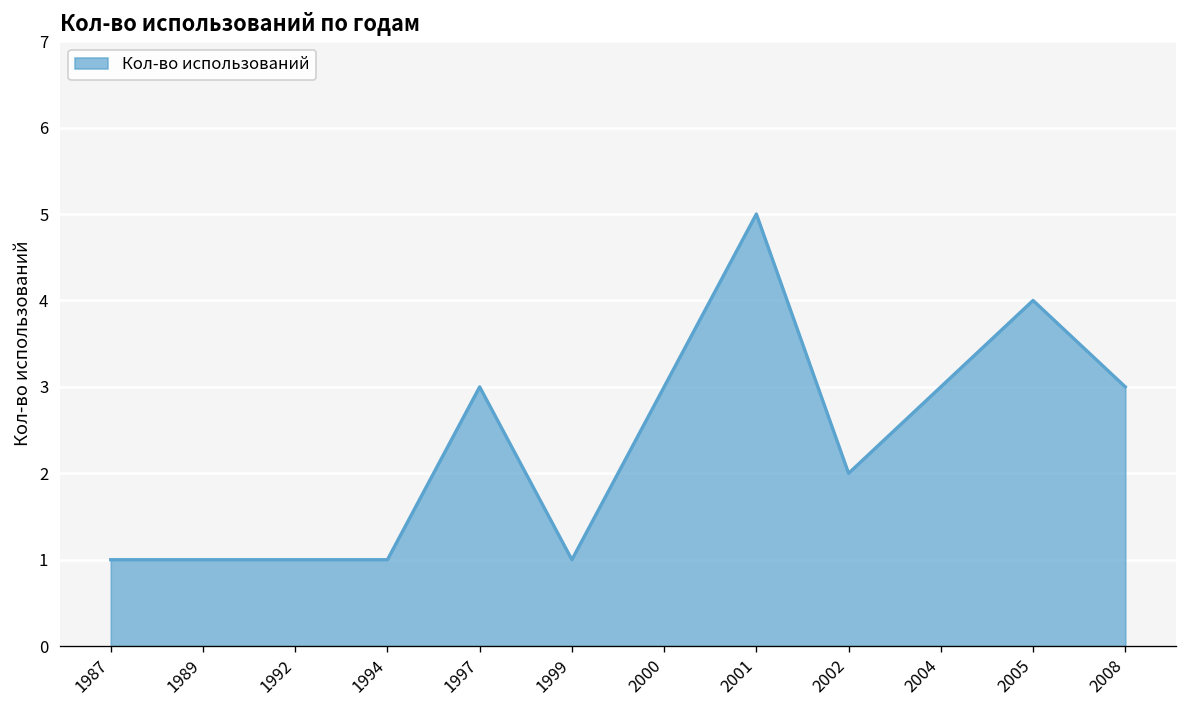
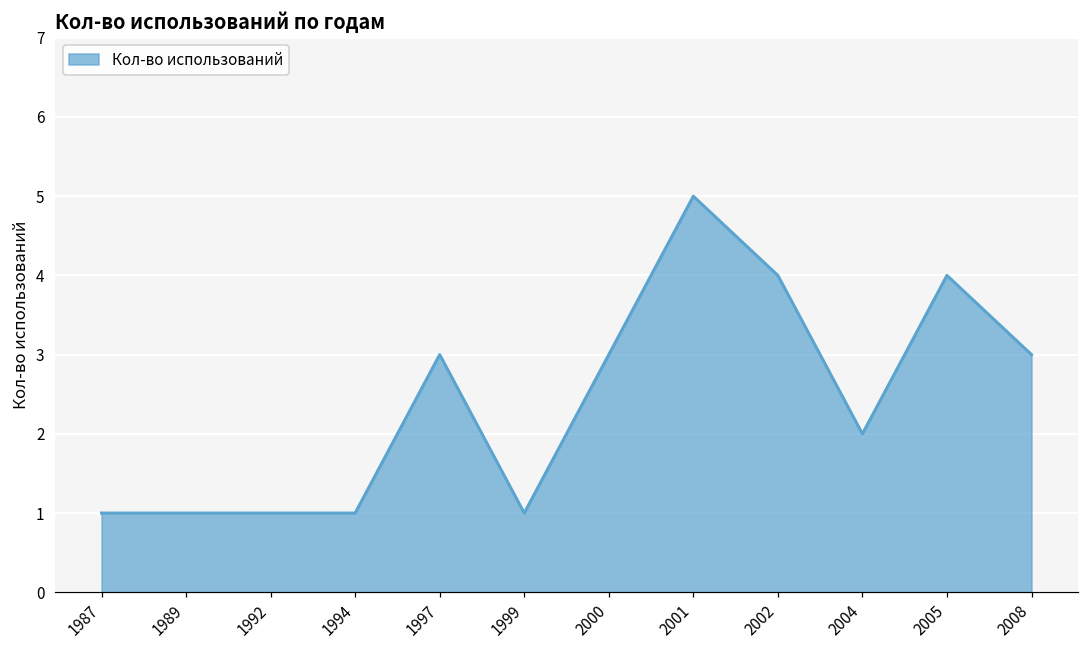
2002: 2 -> 4
2004: 3 -> 2
